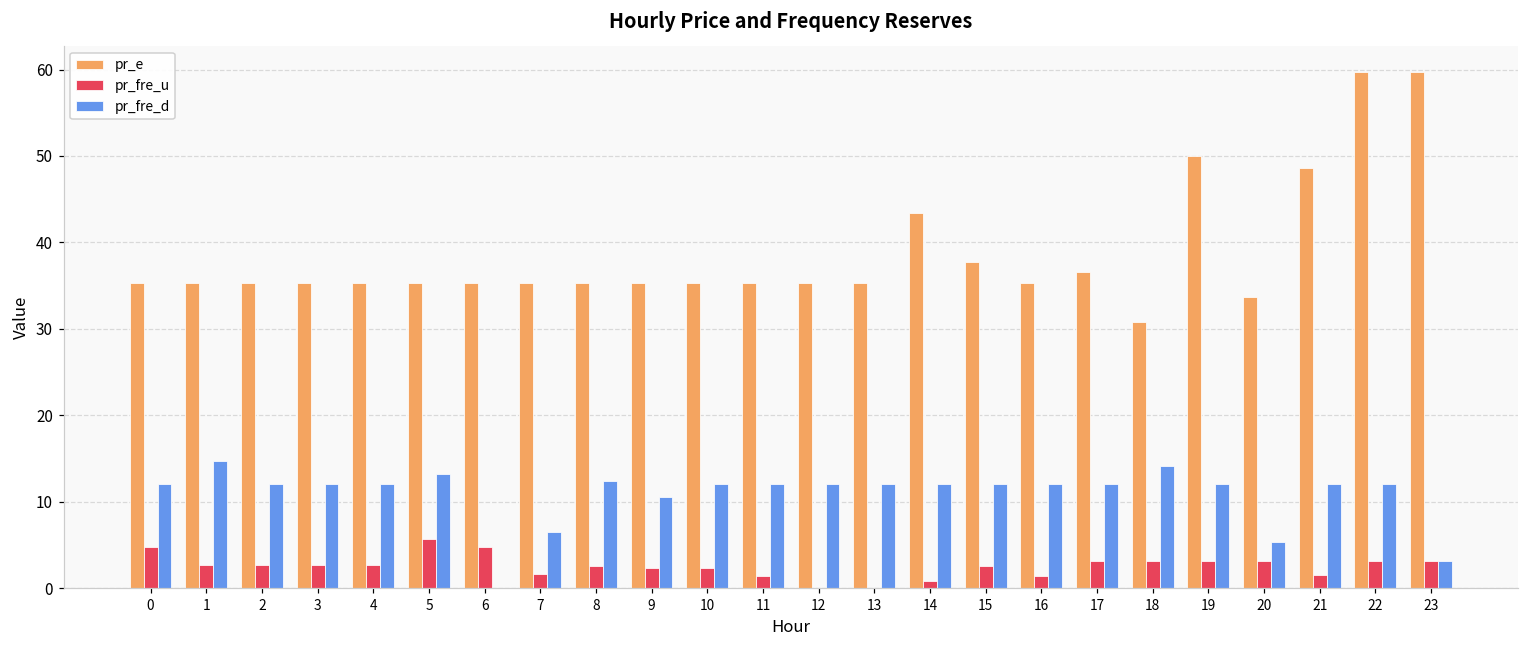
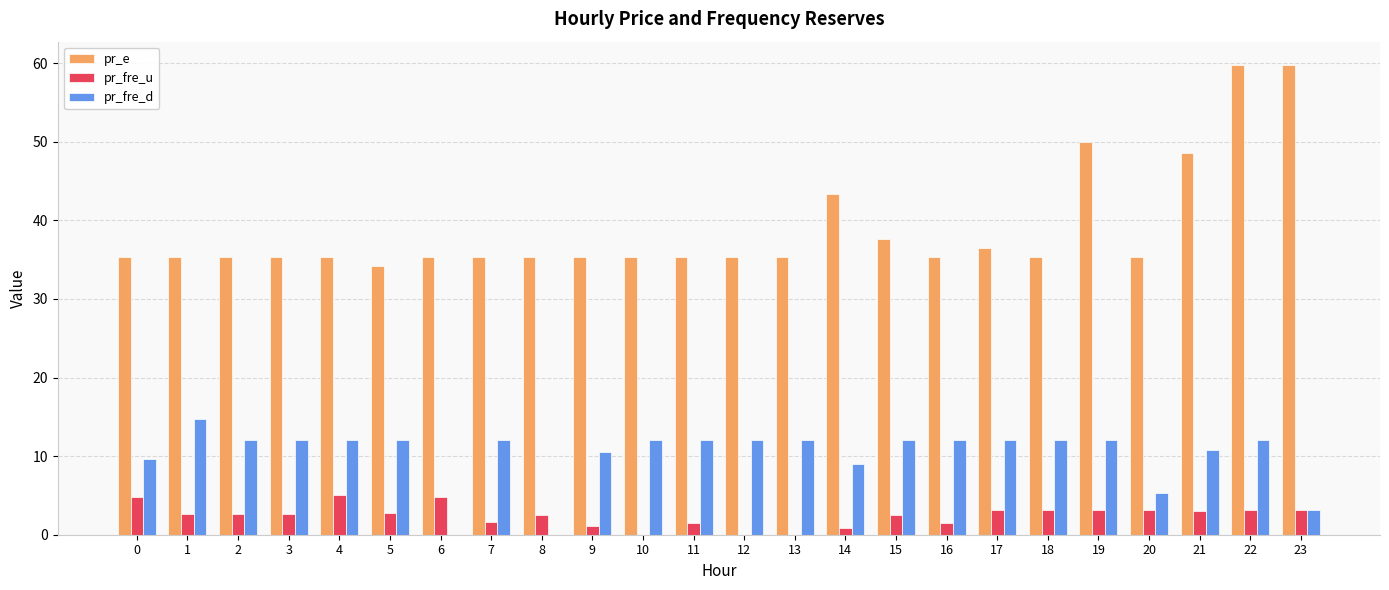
pr_fre_d, 0: 12 -> 10
pr_fre_u, 4: 3 -> 5
pr_e, 5: 35 -> 34
pr_fre_u, 5: 6 -> 3
pr_fre_d, 5: 13 -> 12
pr_fre_d, 7: 7 -> 12
pr_fre_d, 8: 12 -> 0
pr_fre_u, 9: 2 -> 1
pr_fre_u, 10: 2 -> 0
pr_fre_d, 14: 12 -> 9
pr_e, 18: 31 -> 35
pr_fre_d, 18: 14 -> 12
pr_e, 20: 34 -> 35
pr_fre_u, 21: 2 -> 3
pr_fre_d, 21: 12 -> 11
